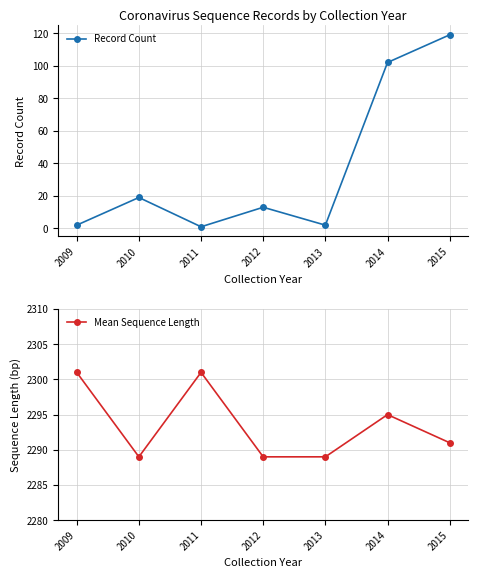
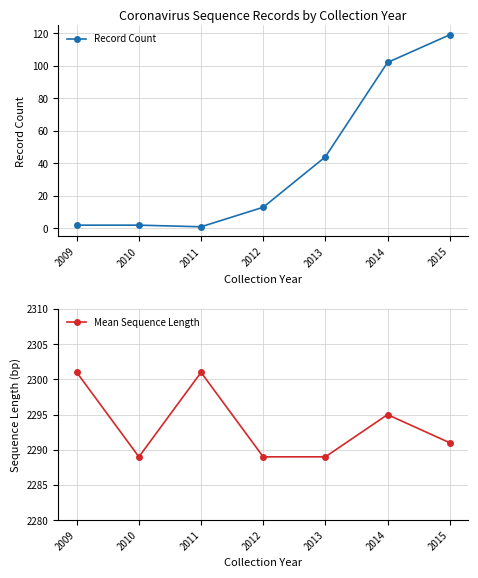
Coronavirus Sequence Records by Collection Year, 2010: 19 -> 2
Coronavirus Sequence Records by Collection Year, 2013: 2 -> 44
